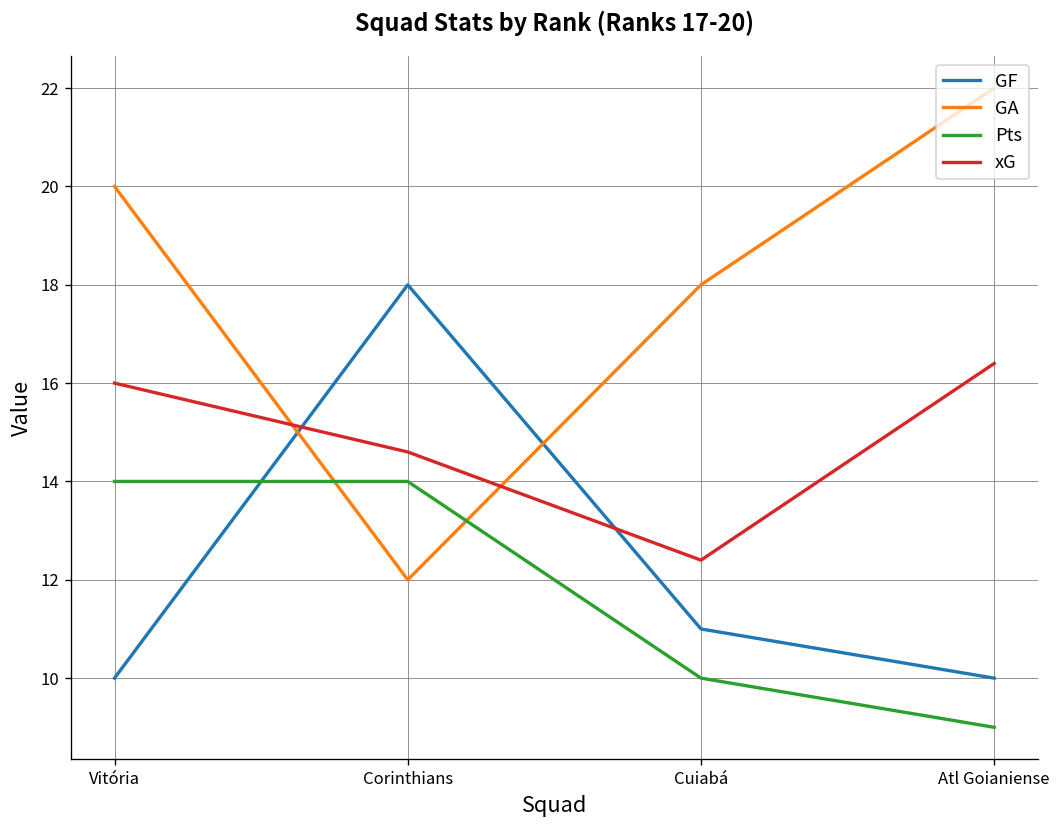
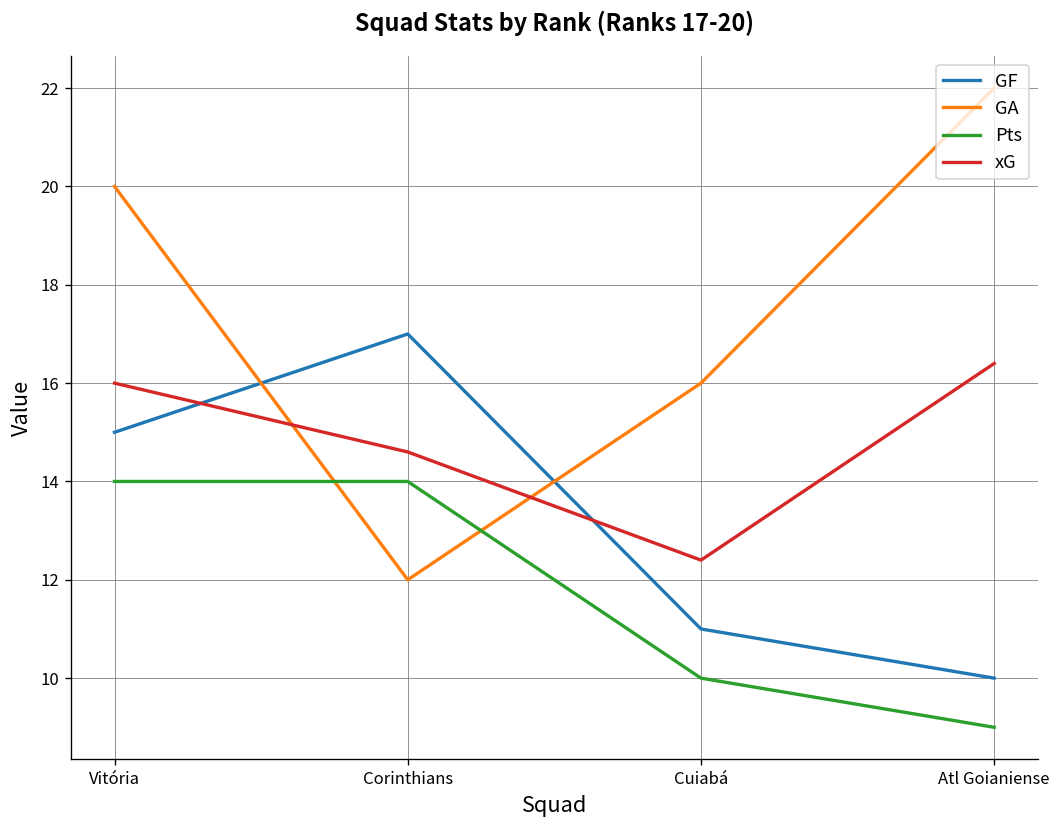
GF, Vitória: 10 -> 15
GF, Corinthians: 18 -> 17
GA, Cuiabá: 18 -> 16
